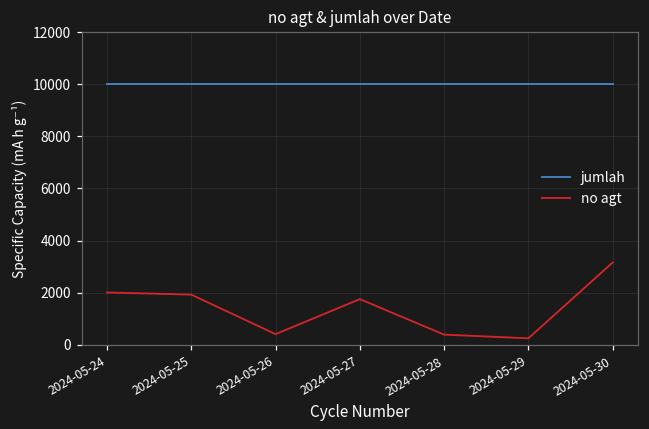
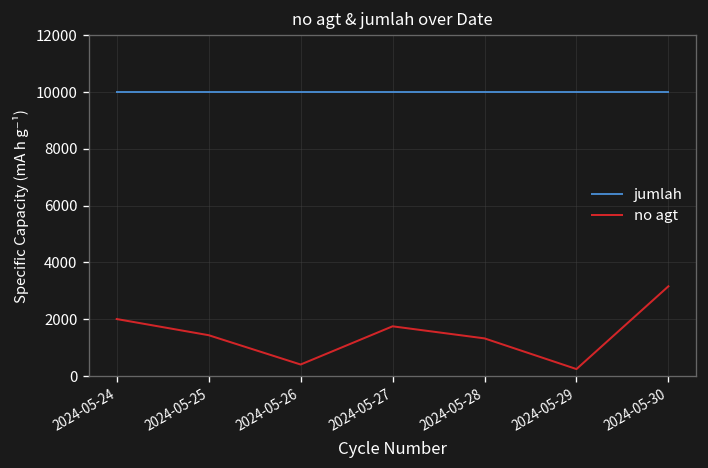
no agt, 2024-05-25: 1900 -> 1400
no agt, 2024-05-28: 400 -> 1300
